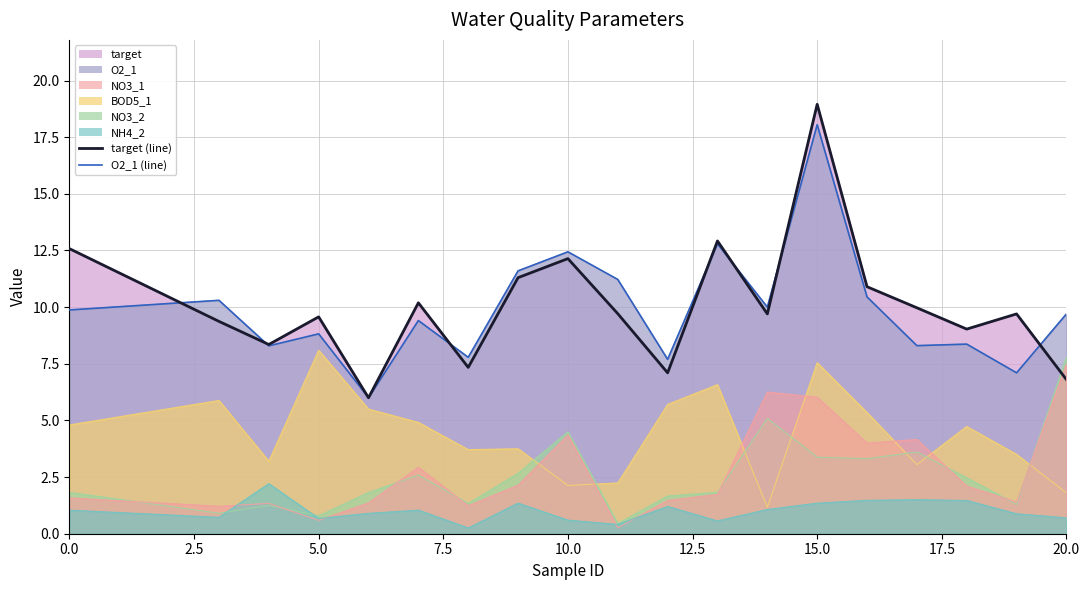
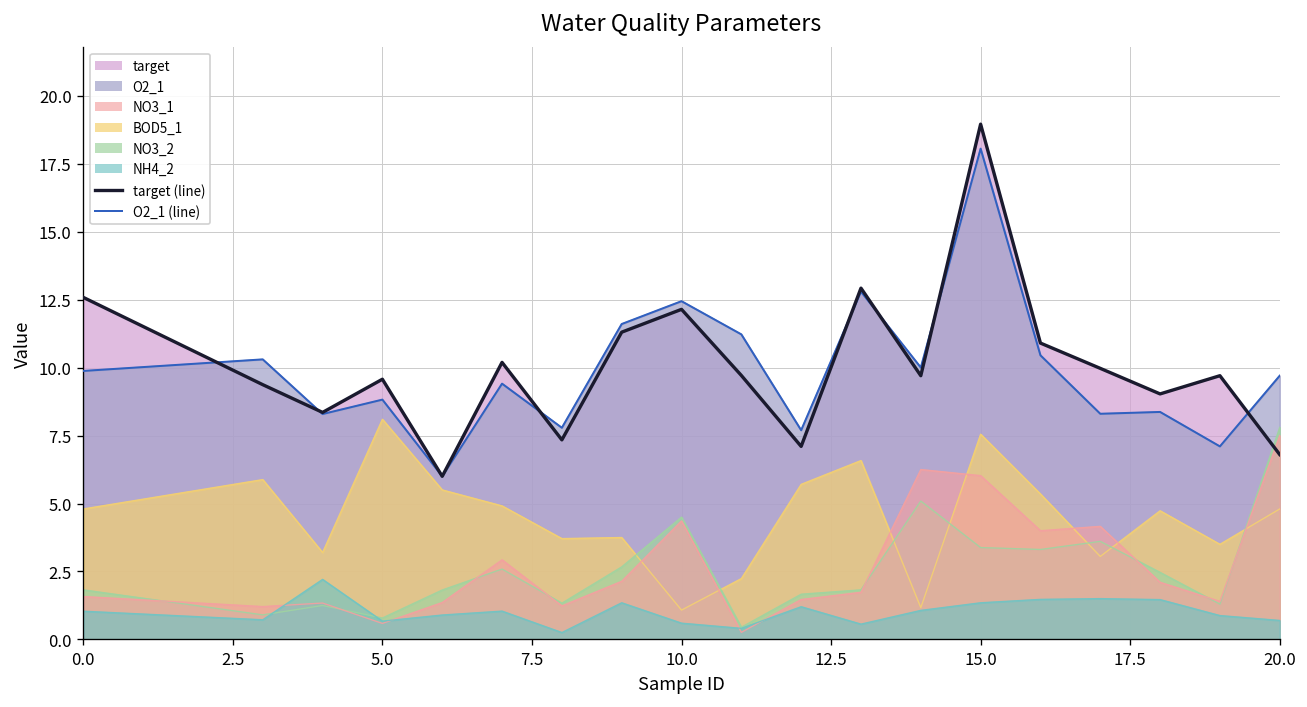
BOD5_1, 10.0: 2.1 -> 1.1
BOD5_1, 20.0: 1.8 -> 4.8
